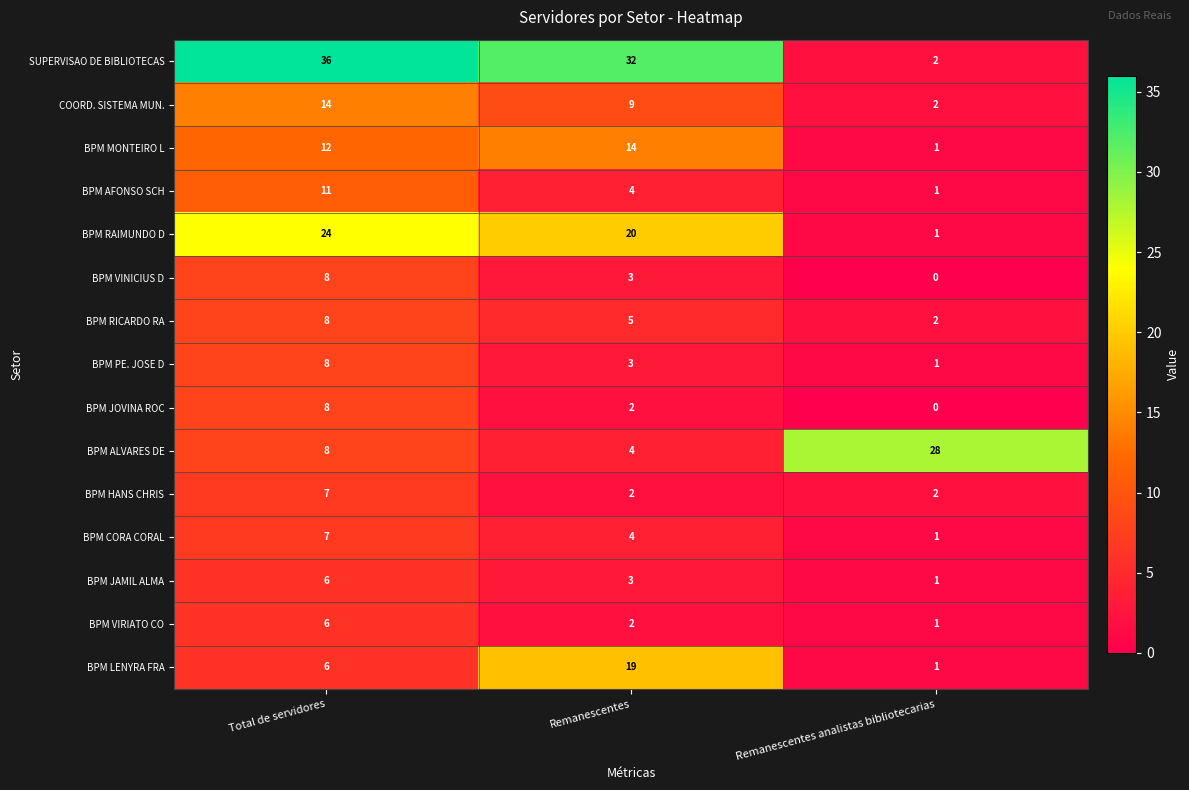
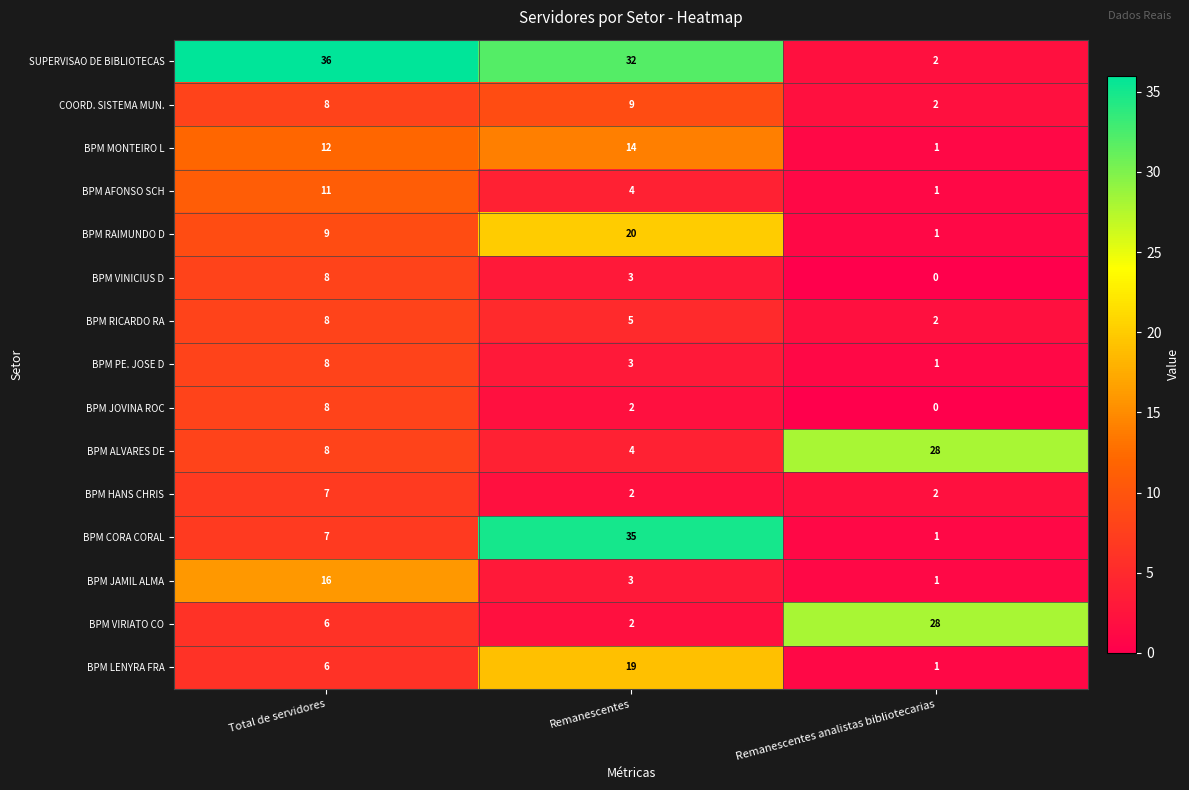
COORD. SISTEMA MUN., Total de servidores: 14 -> 8
BPM RAIMUNDO D, Total de servidores: 24 -> 9
BPM CORA CORAL, Remanescentes: 4 -> 35
BPM JAMIL ALMA, Total de servidores: 6 -> 16
BPM VIRIATO CO, Remanescentes analistas bibliotecarias: 1 -> 28
